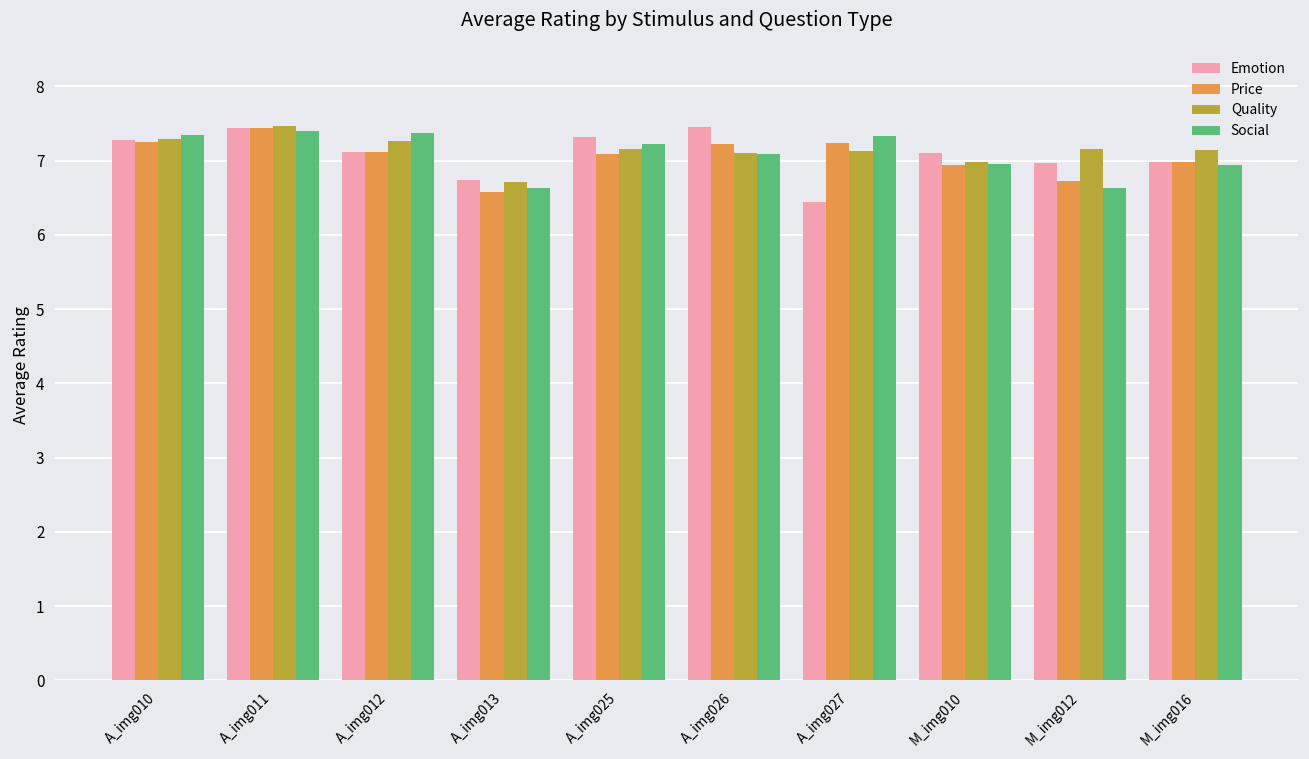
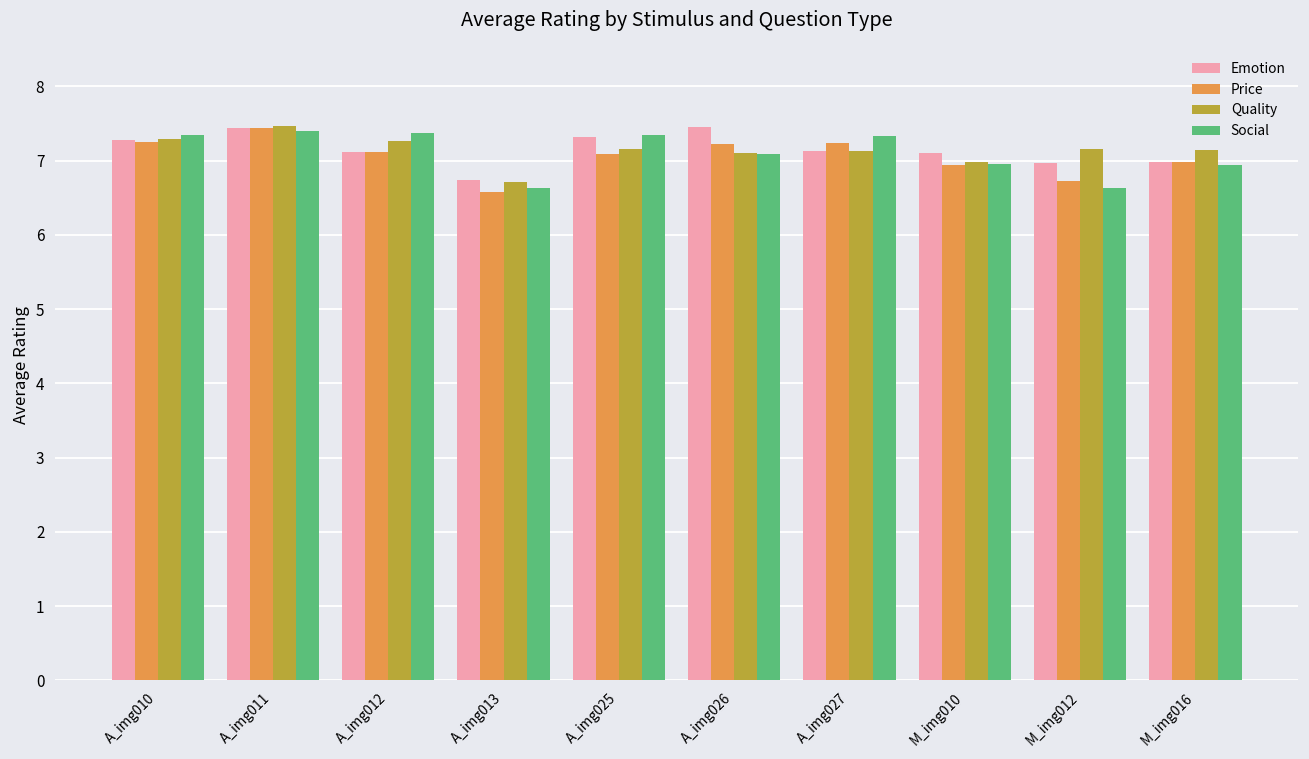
Social, A_img025: 7.2 -> 7.3
Emotion, A_img027: 6.4 -> 7.1
